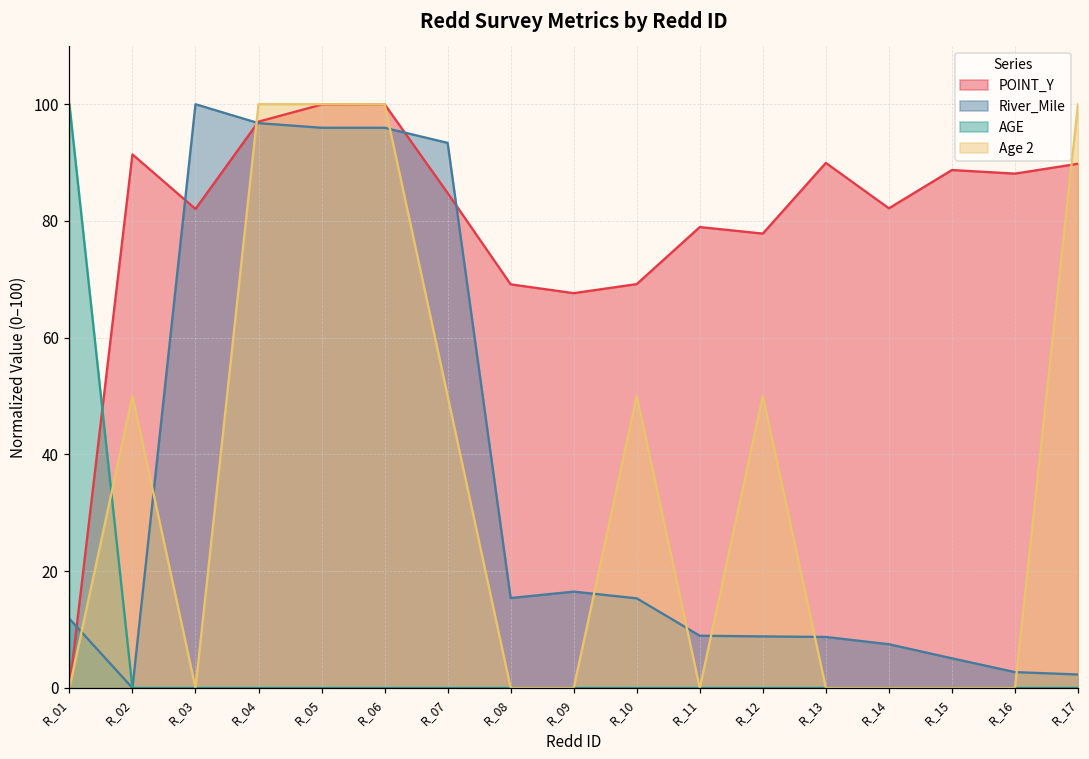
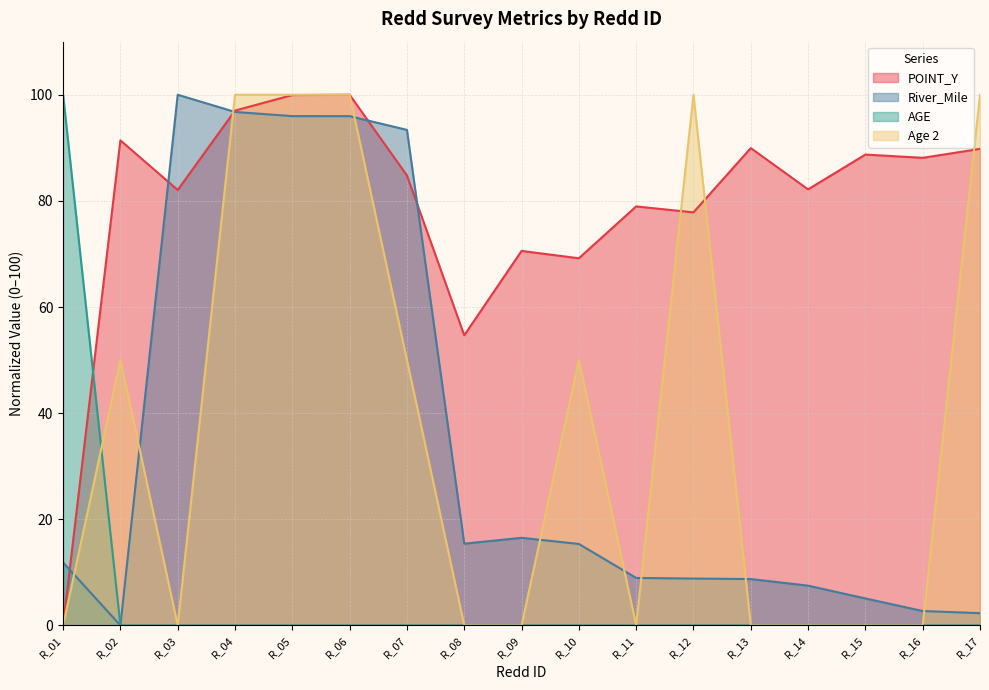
POINT_Y, R_08: 69 -> 55
POINT_Y, R_09: 68 -> 71
Age 2, R_12: 50 -> 100
